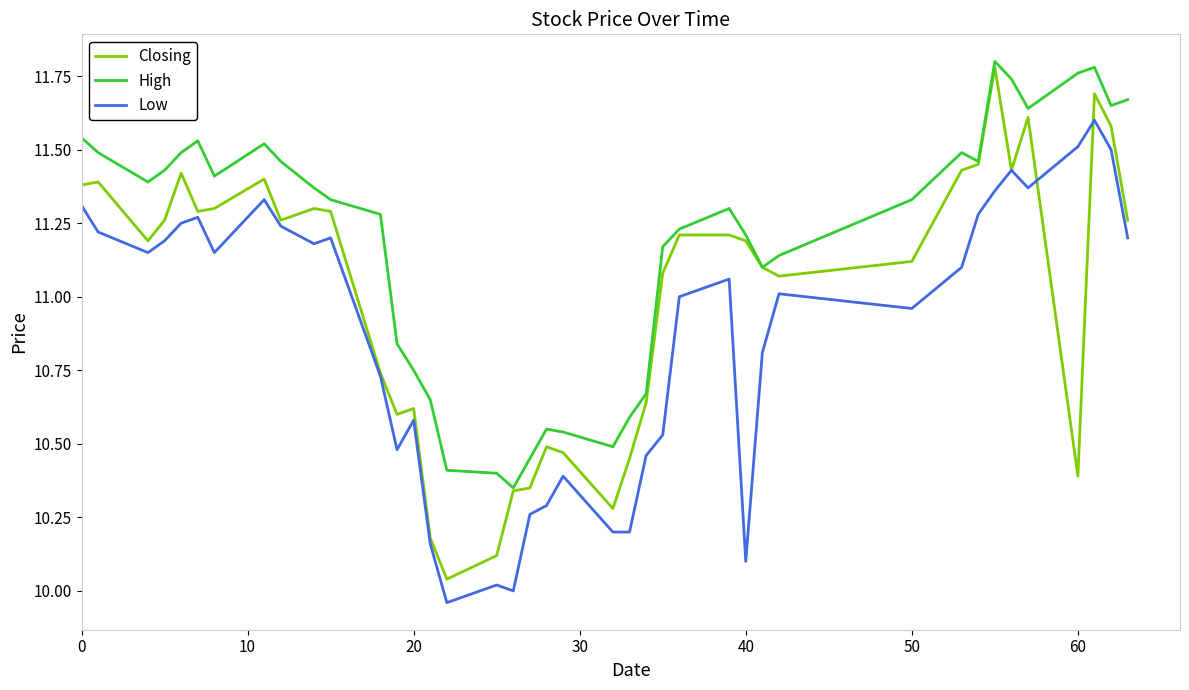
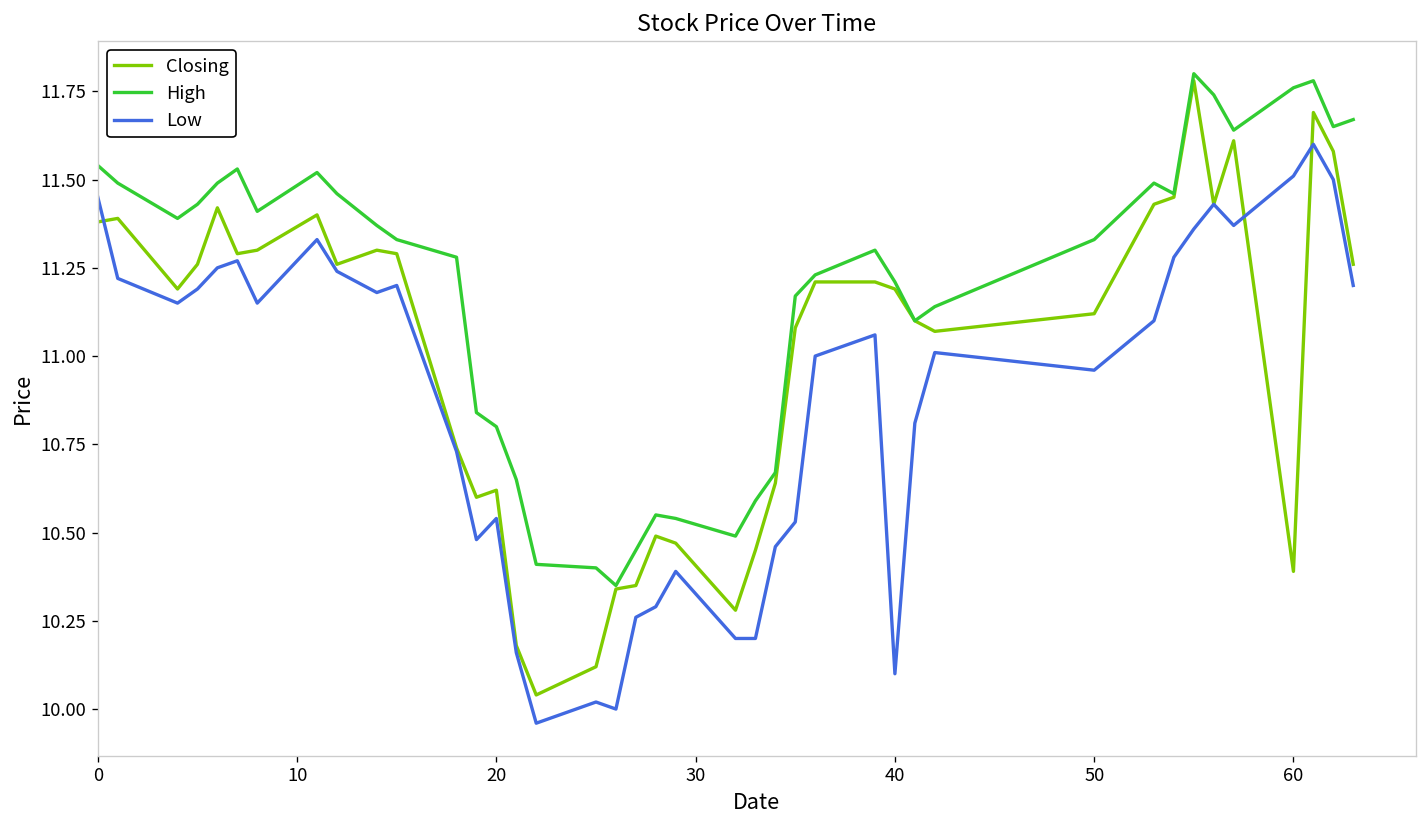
Low, 0: 11.31 -> 11.45
High, 20: 10.75 -> 10.80
Low, 20: 10.58 -> 10.54
